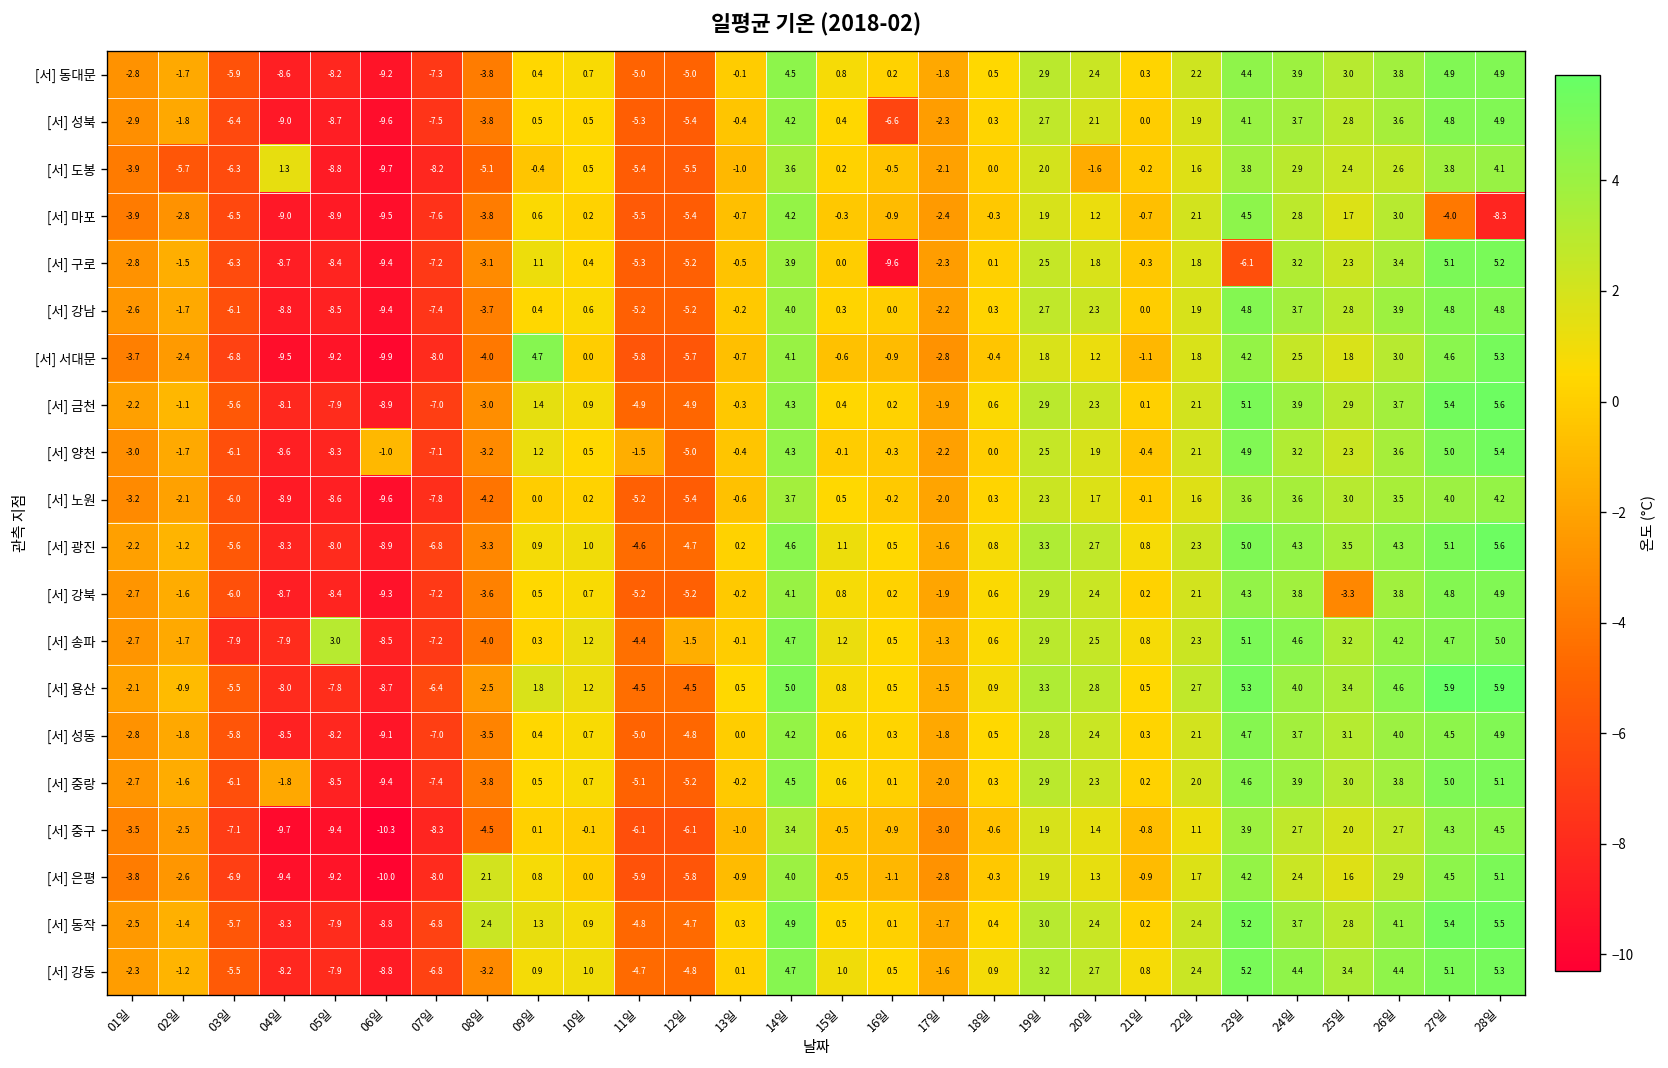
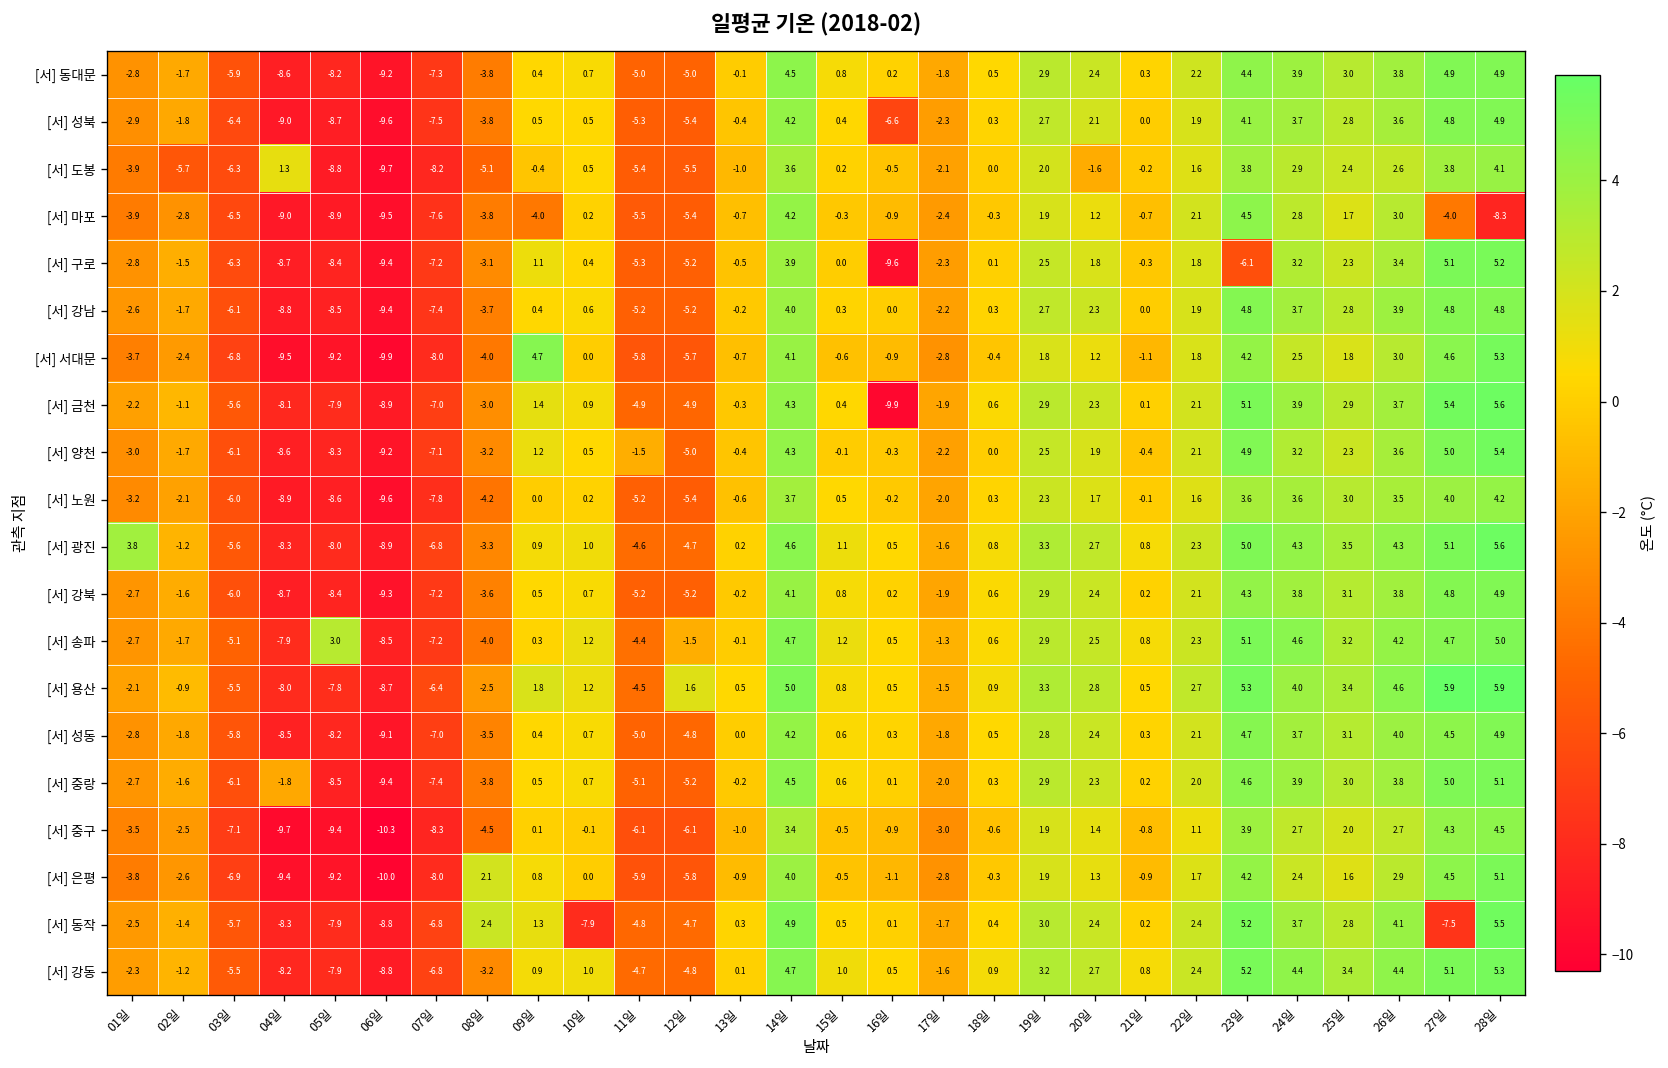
[서] 마포, 09일: 0.6 -> -4.0
[서] 금천, 16일: 0.2 -> -9.9
[서] 양천, 06일: -1.0 -> -9.2
[서] 광진, 01일: -2.2 -> 3.8
[서] 강북, 25일: -3.3 -> 3.1
[서] 송파, 03일: -7.9 -> -5.1
[서] 용산, 12일: -4.5 -> 1.6
[서] 동작, 10일: 0.9 -> -7.9
[서] 동작, 27일: 5.4 -> -7.5
